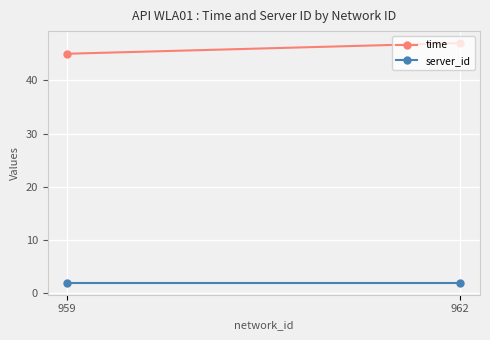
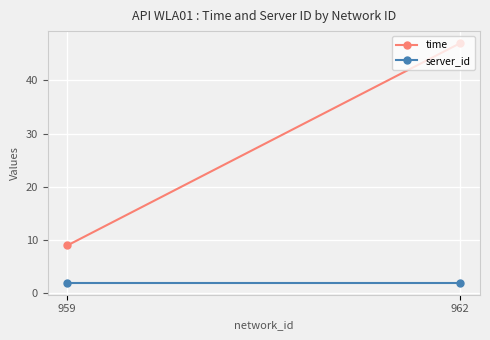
time, 959: 45 -> 9
